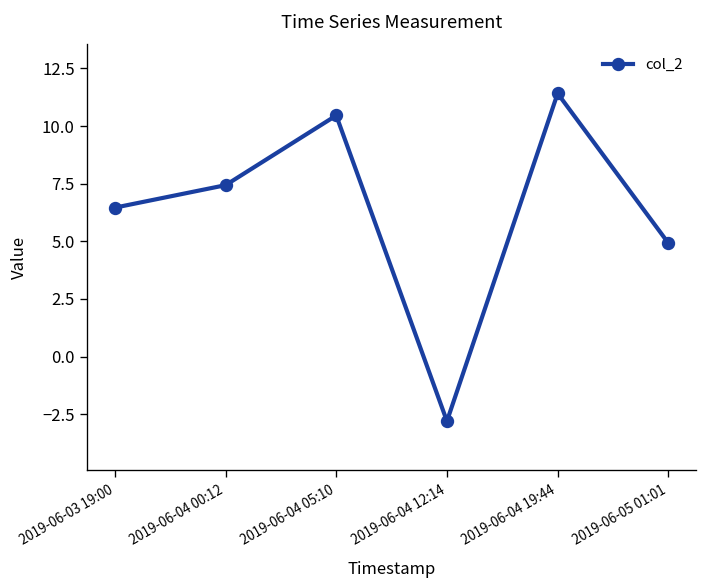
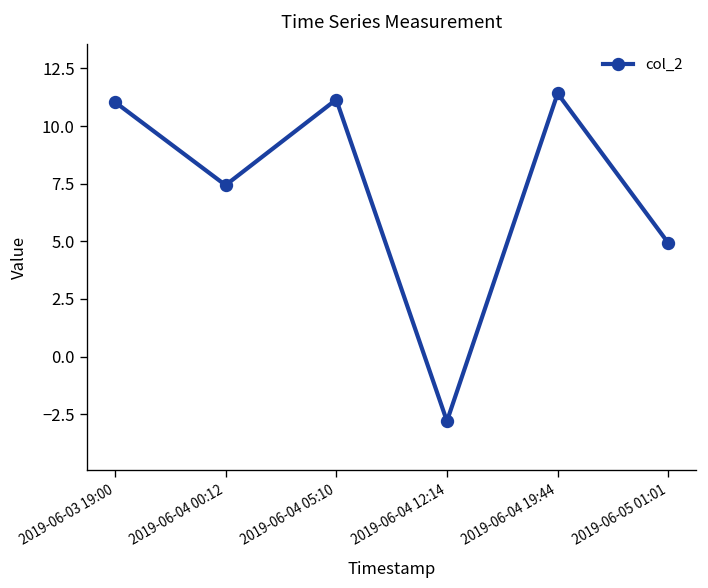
2019-06-03 19:00: 6.5 -> 11.0
2019-06-04 05:10: 10.5 -> 11.1
